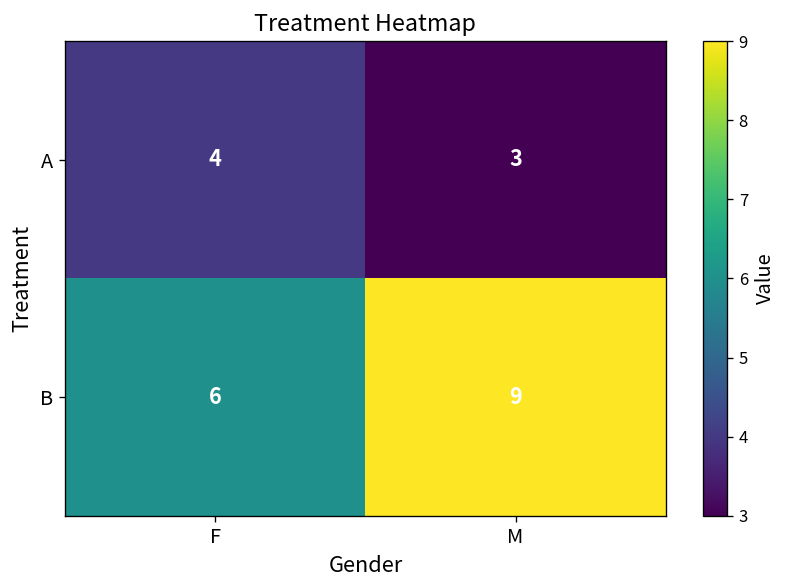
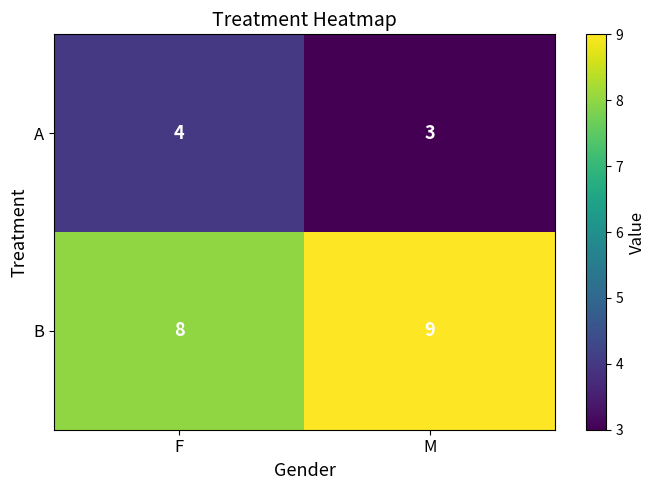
B, F: 6 -> 8
